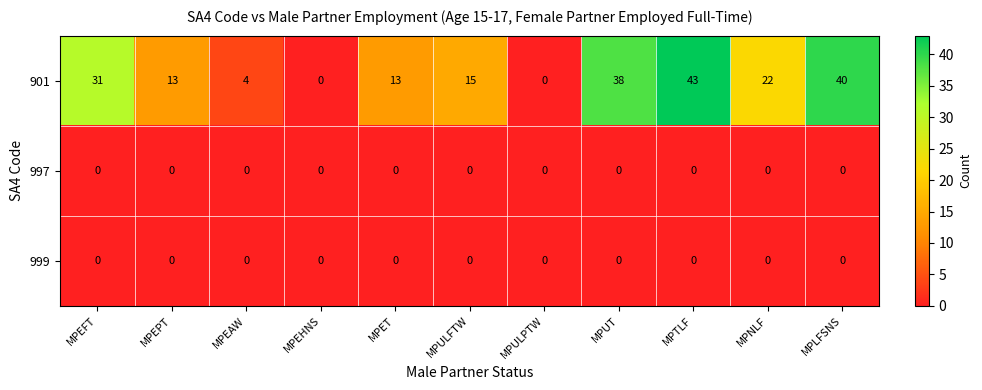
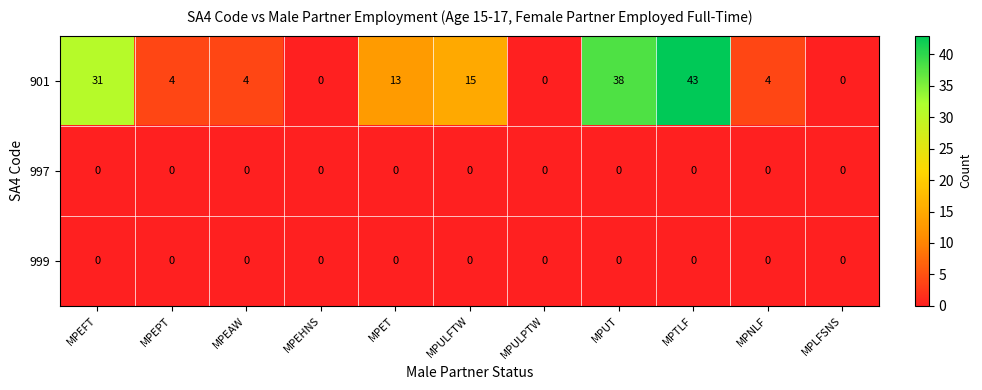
901, MPEPT: 13 -> 4
901, MPNLF: 22 -> 4
901, MPLFSNS: 40 -> 0
